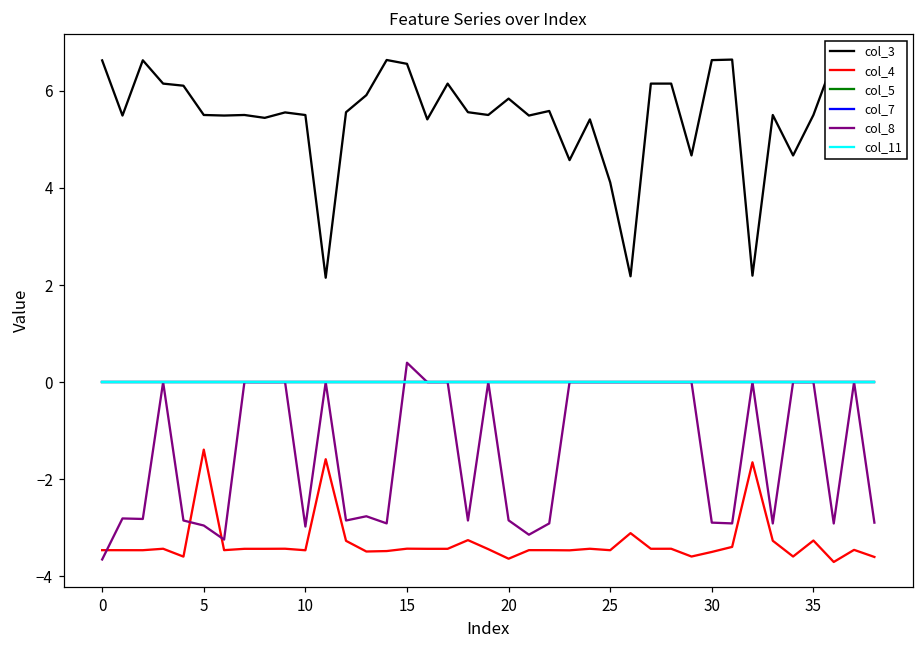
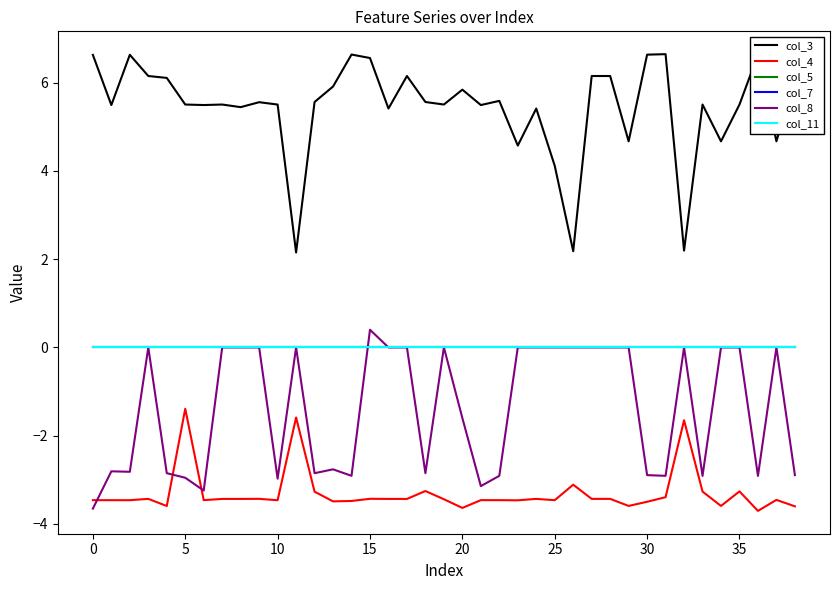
col_8, 20: -2.8 -> -1.6
